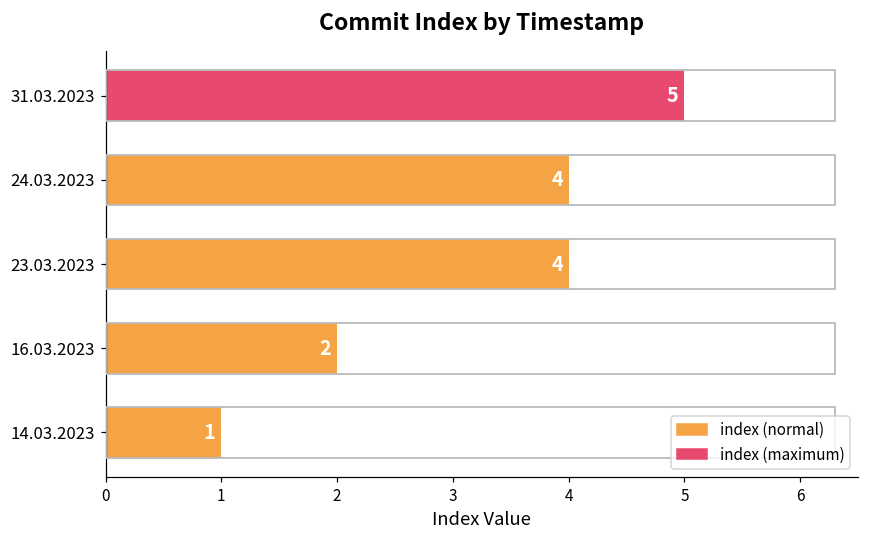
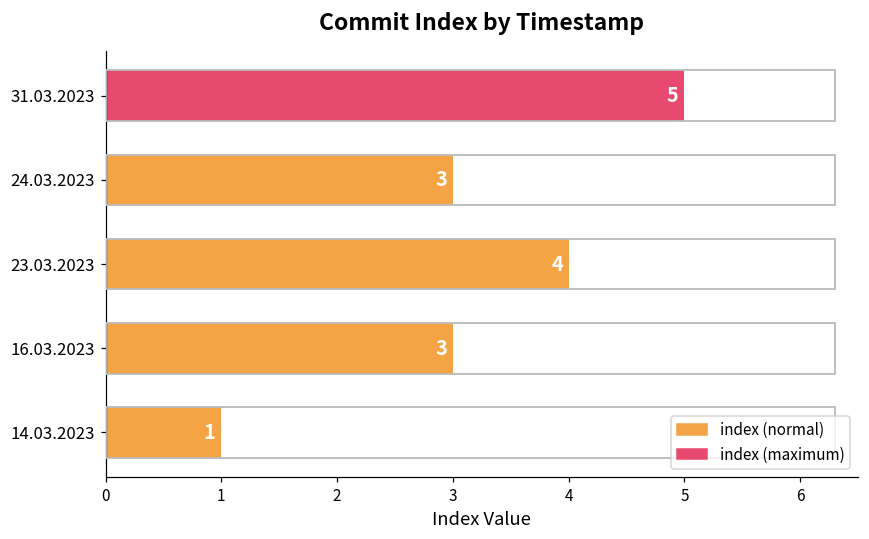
24.03.2023: 4 -> 3
16.03.2023: 2 -> 3
